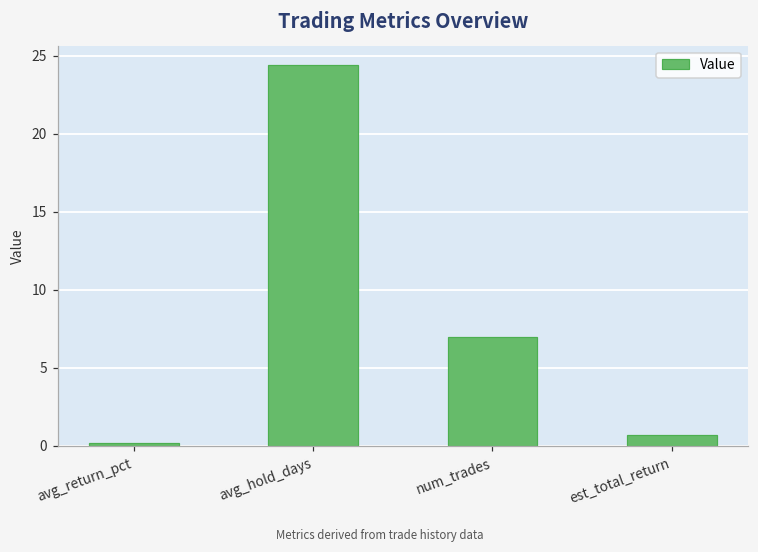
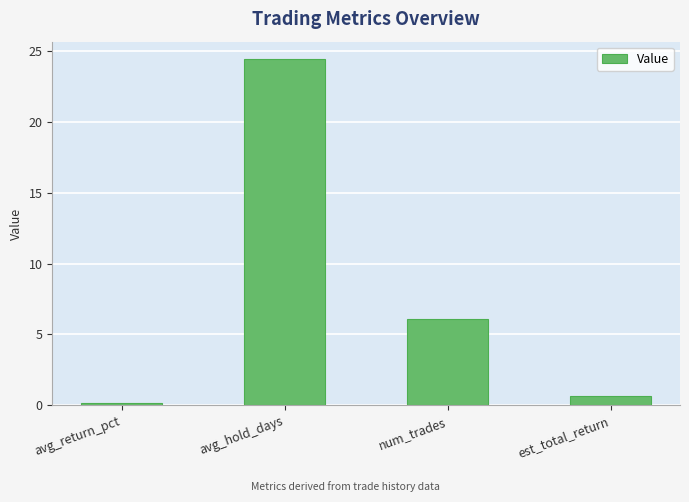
num_trades: 7.0 -> 6.1
